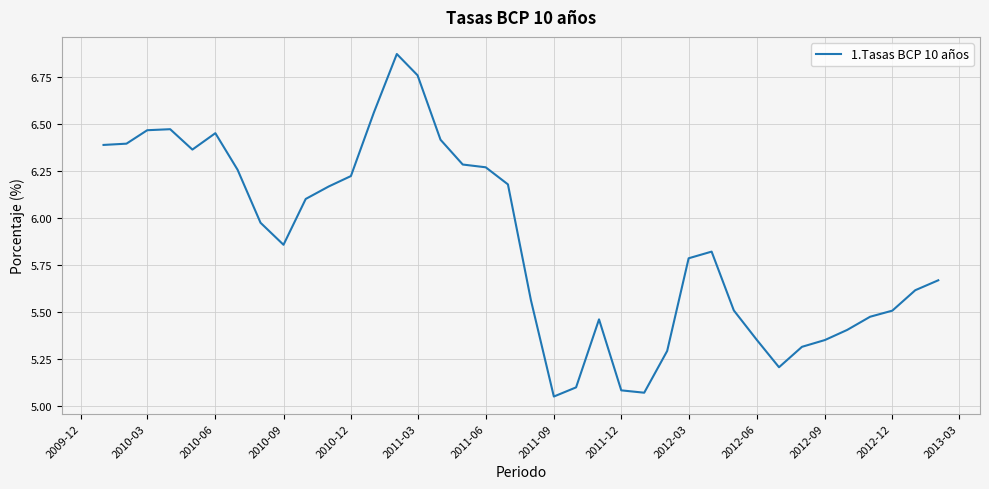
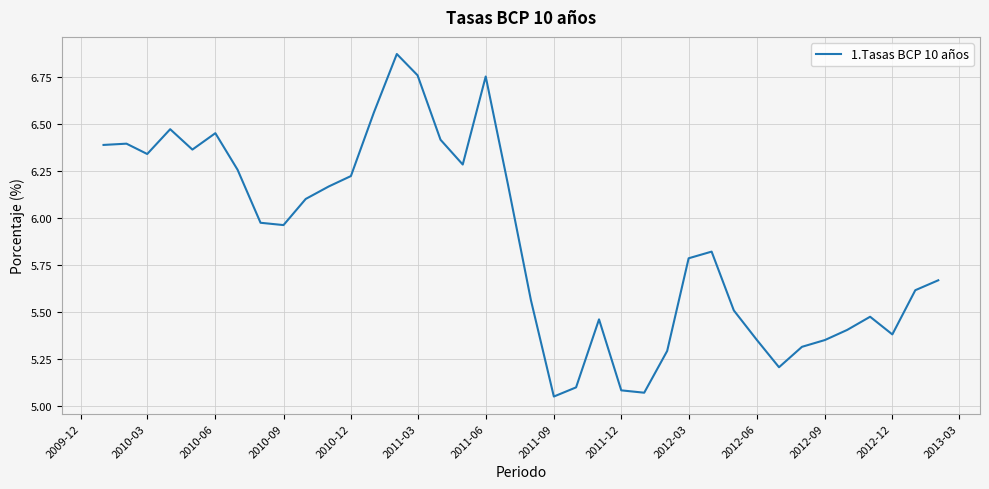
2010-03: 6.47 -> 6.34
2010-09: 5.86 -> 5.96
2011-06: 6.27 -> 6.75
2012-12: 5.51 -> 5.38
